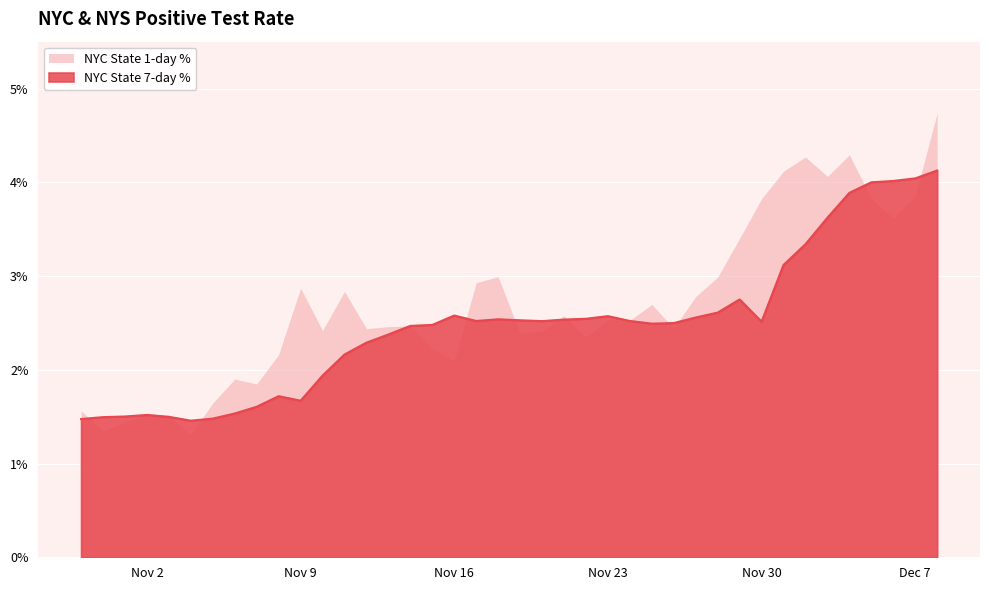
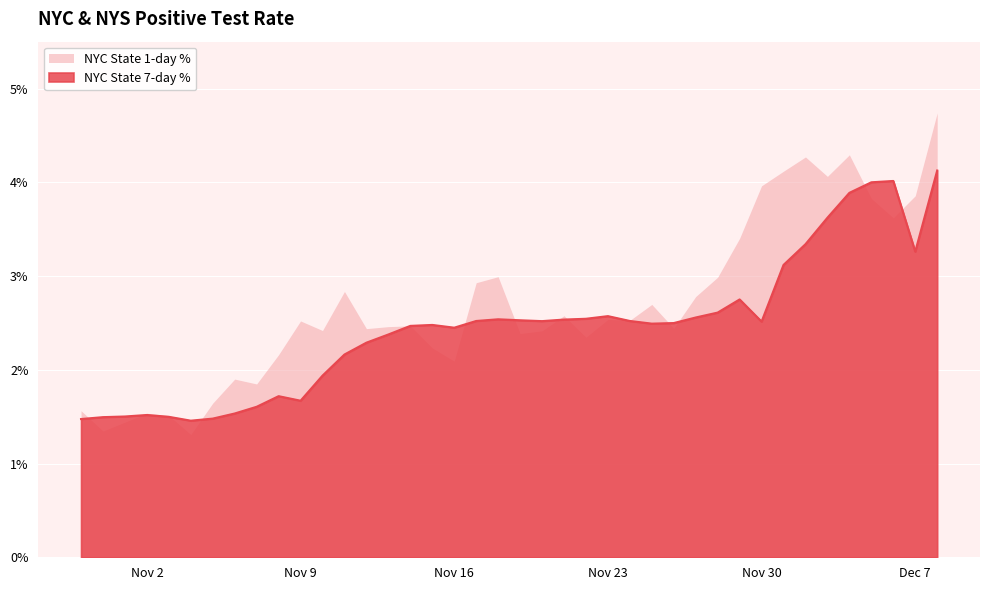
NYC State 1-day %, Nov 9: 2.9% -> 2.5%
NYC State 7-day %, Nov 16: 2.6% -> 2.4%
NYC State 1-day %, Nov 30: 3.8% -> 4.0%
NYC State 7-day %, Dec 7: 4.0% -> 3.3%
